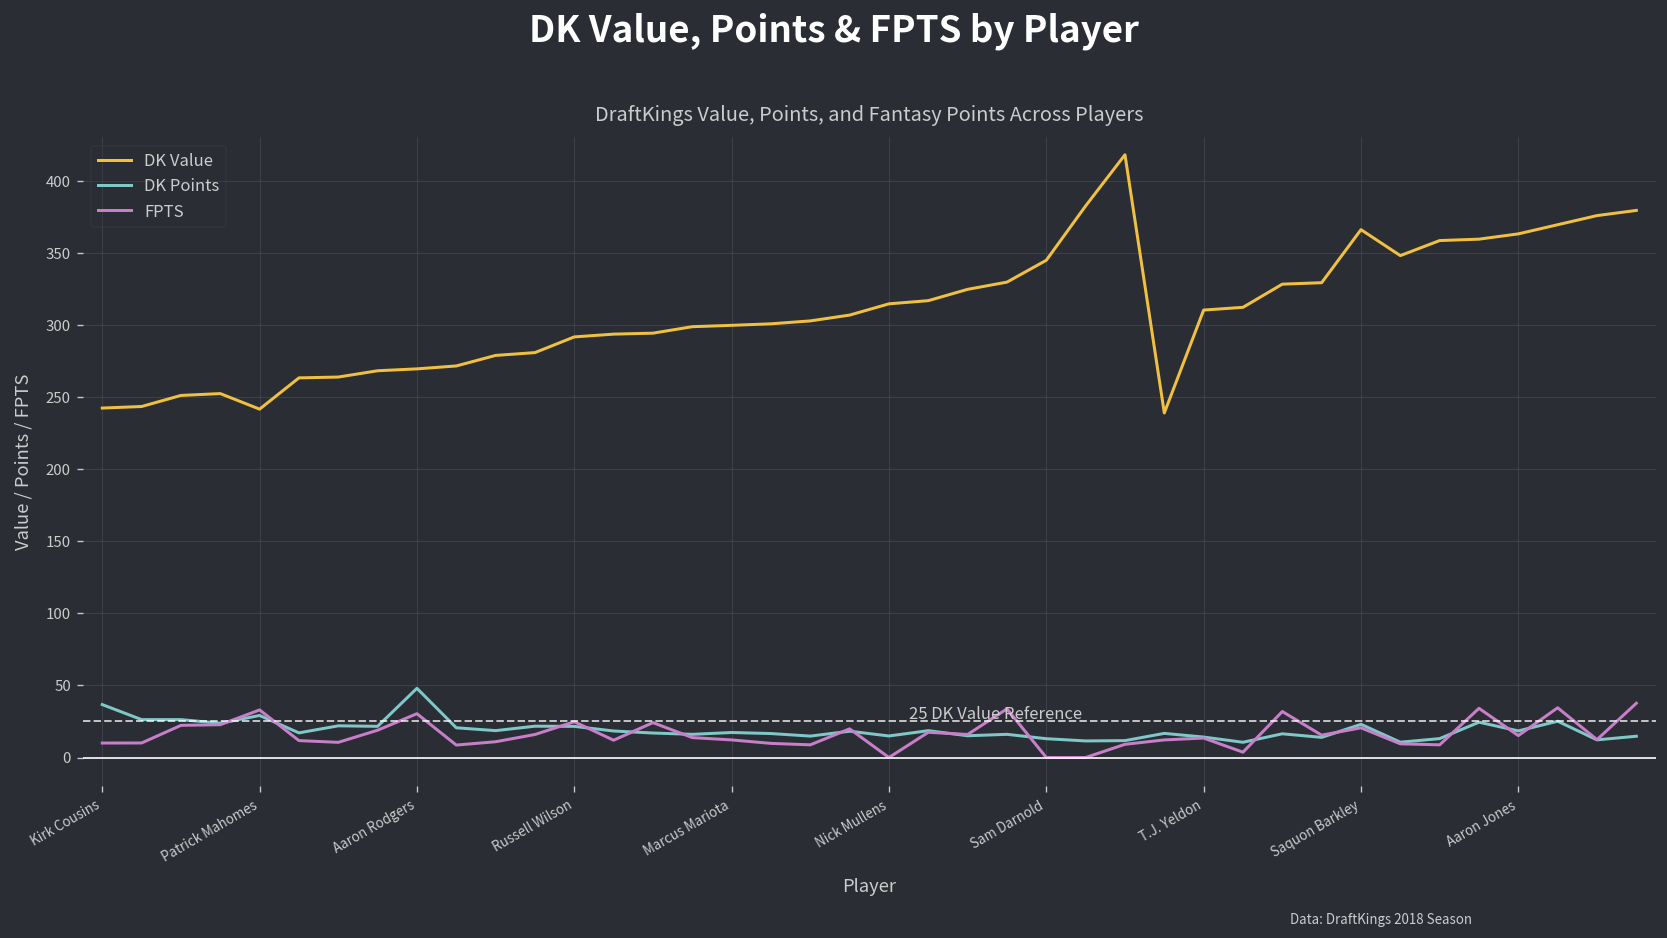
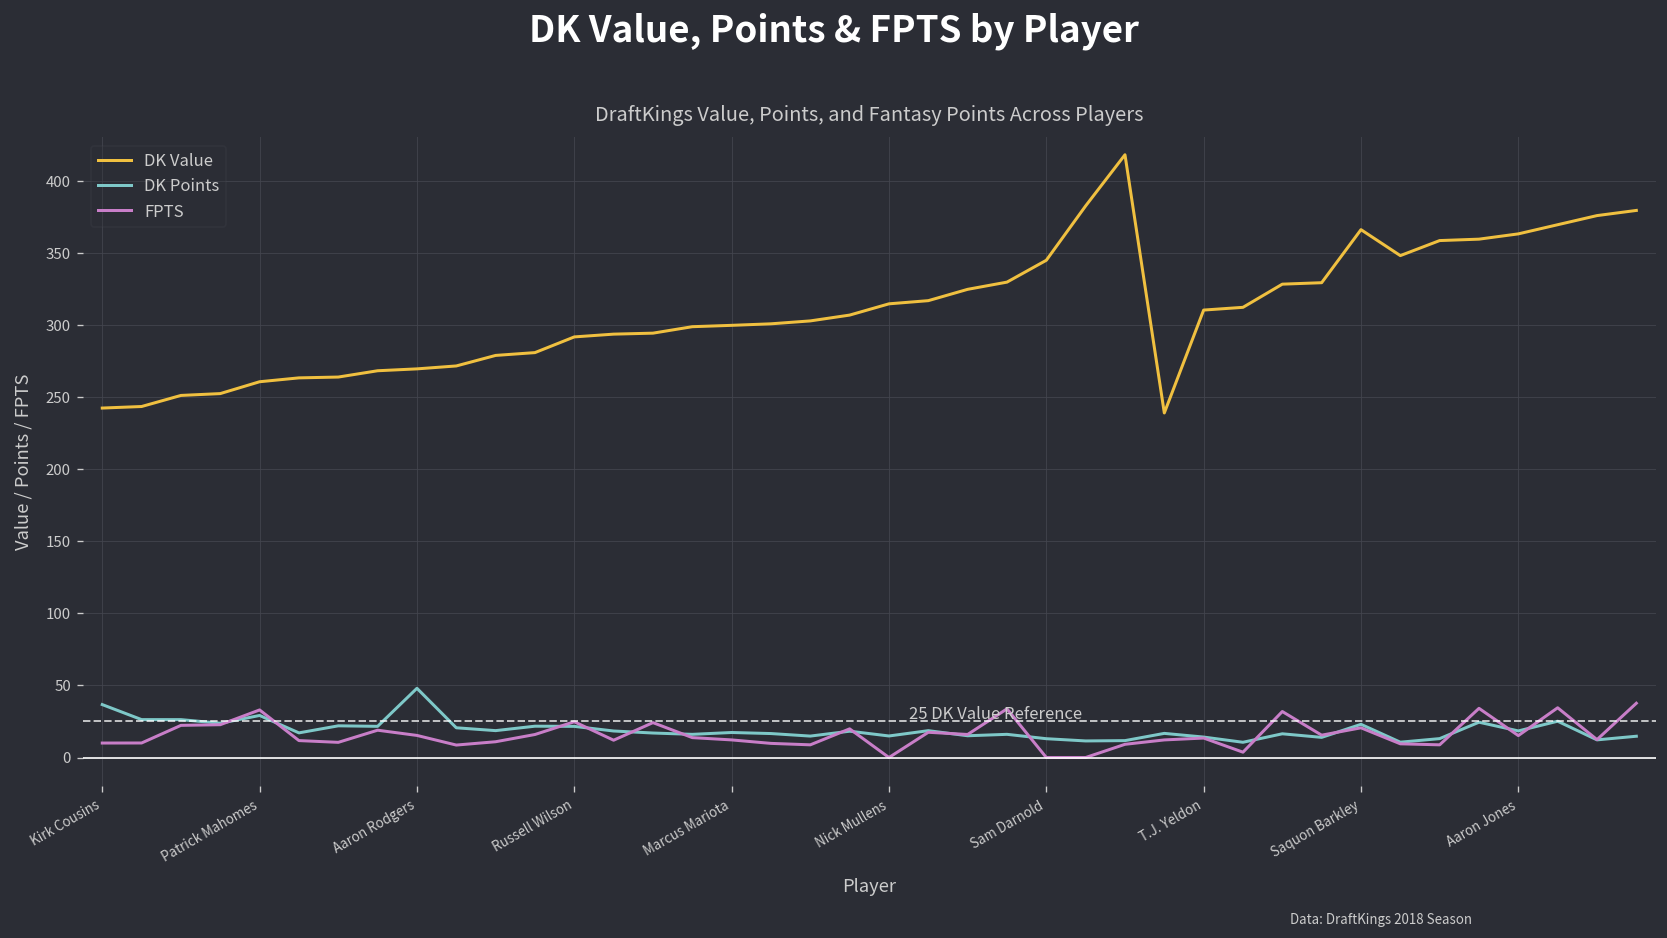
DK Value, Patrick Mahomes: 242 -> 261
FPTS, Aaron Rodgers: 30 -> 15
